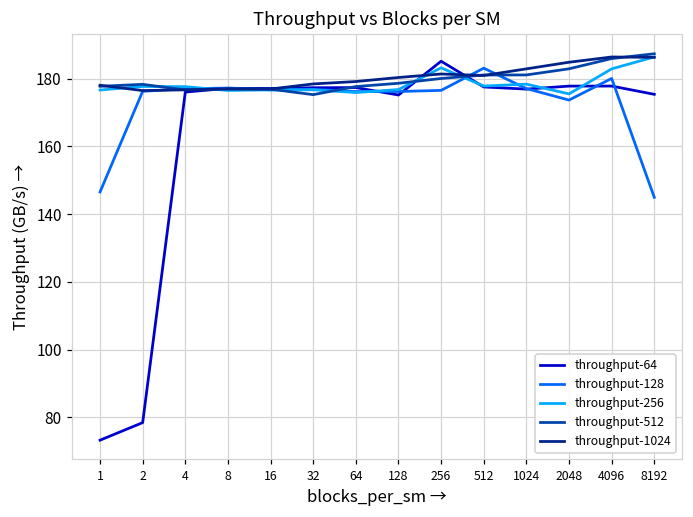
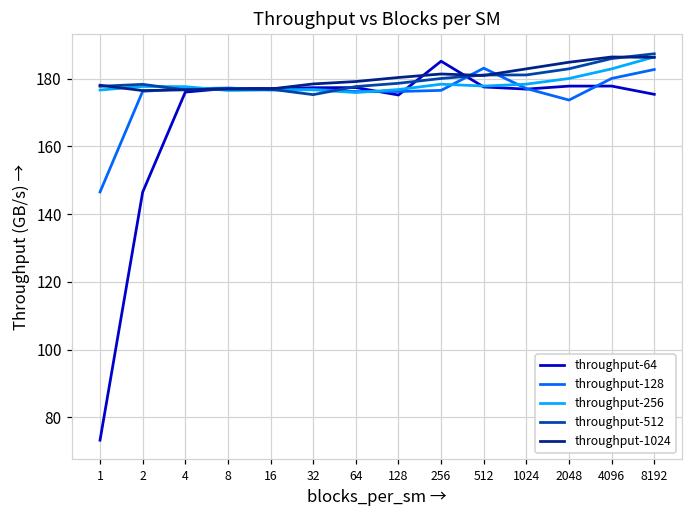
throughput-64, 2: 78 -> 146
throughput-256, 256: 183 -> 178
throughput-256, 2048: 175 -> 180
throughput-128, 8192: 145 -> 183
